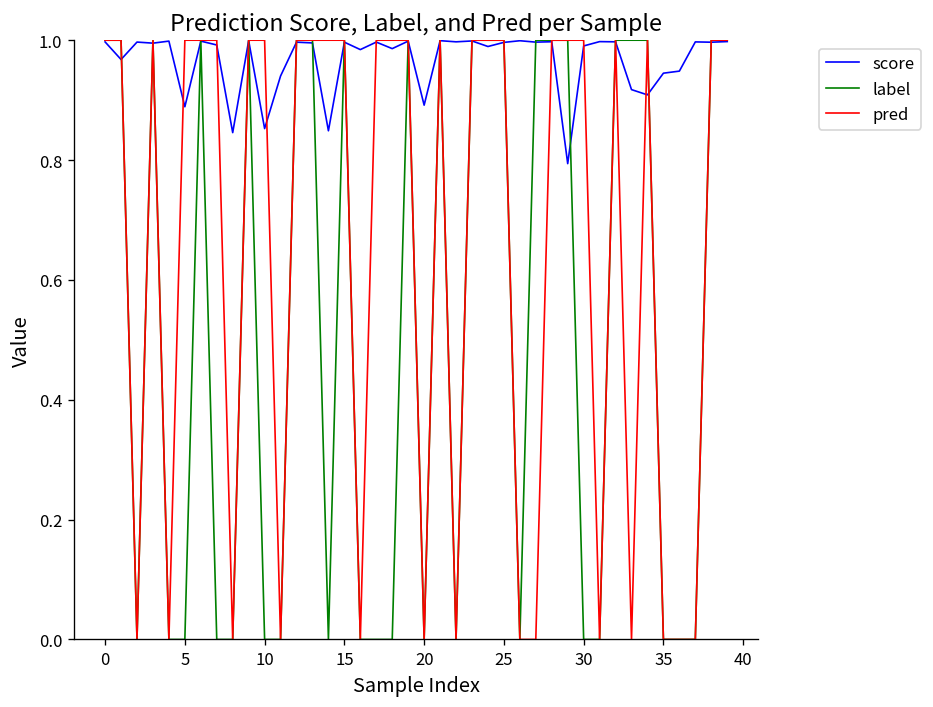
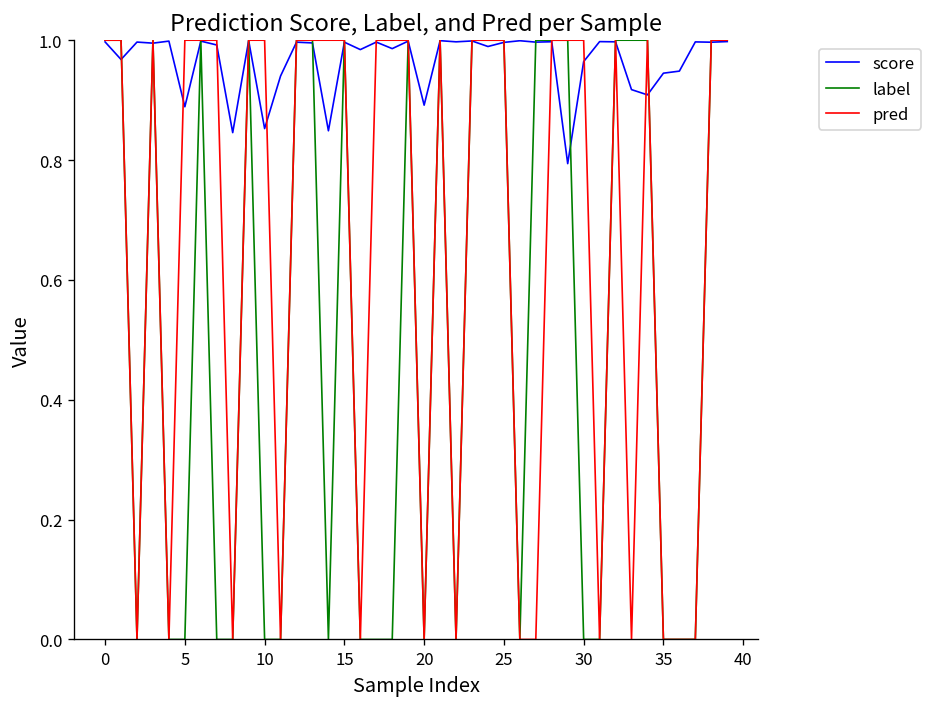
score, 30: 0.99 -> 0.96
